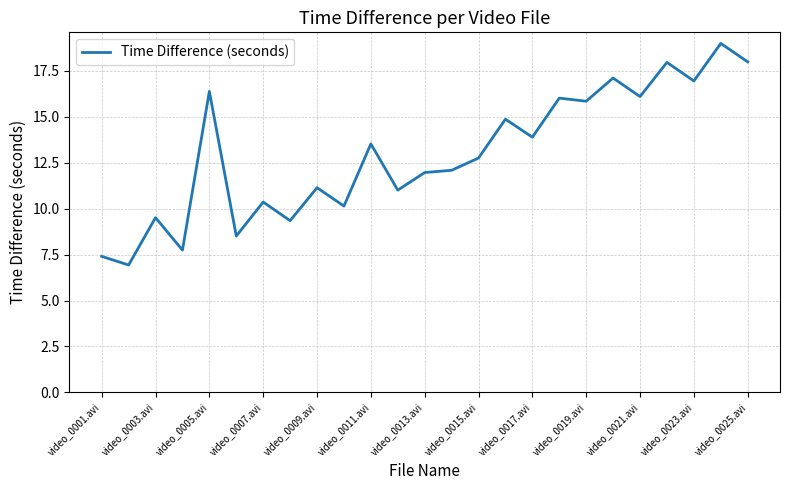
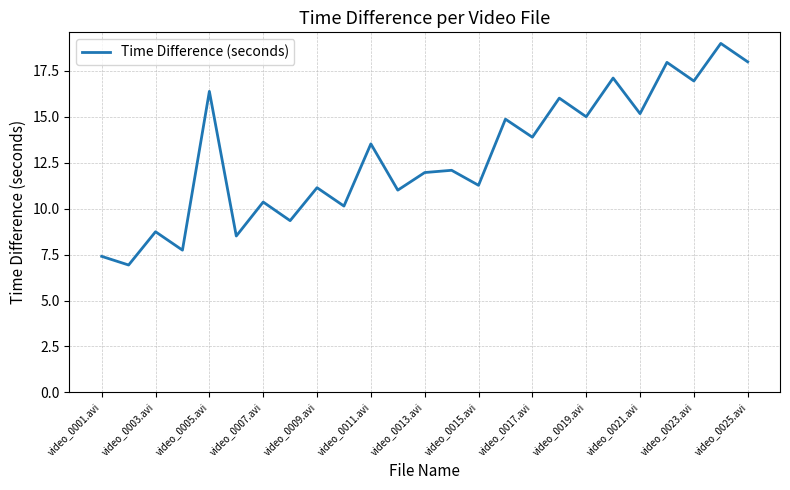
video_0003.avi: 9.5 -> 8.7
video_0015.avi: 12.8 -> 11.3
video_0019.avi: 15.9 -> 15.0
video_0021.avi: 16.1 -> 15.2
